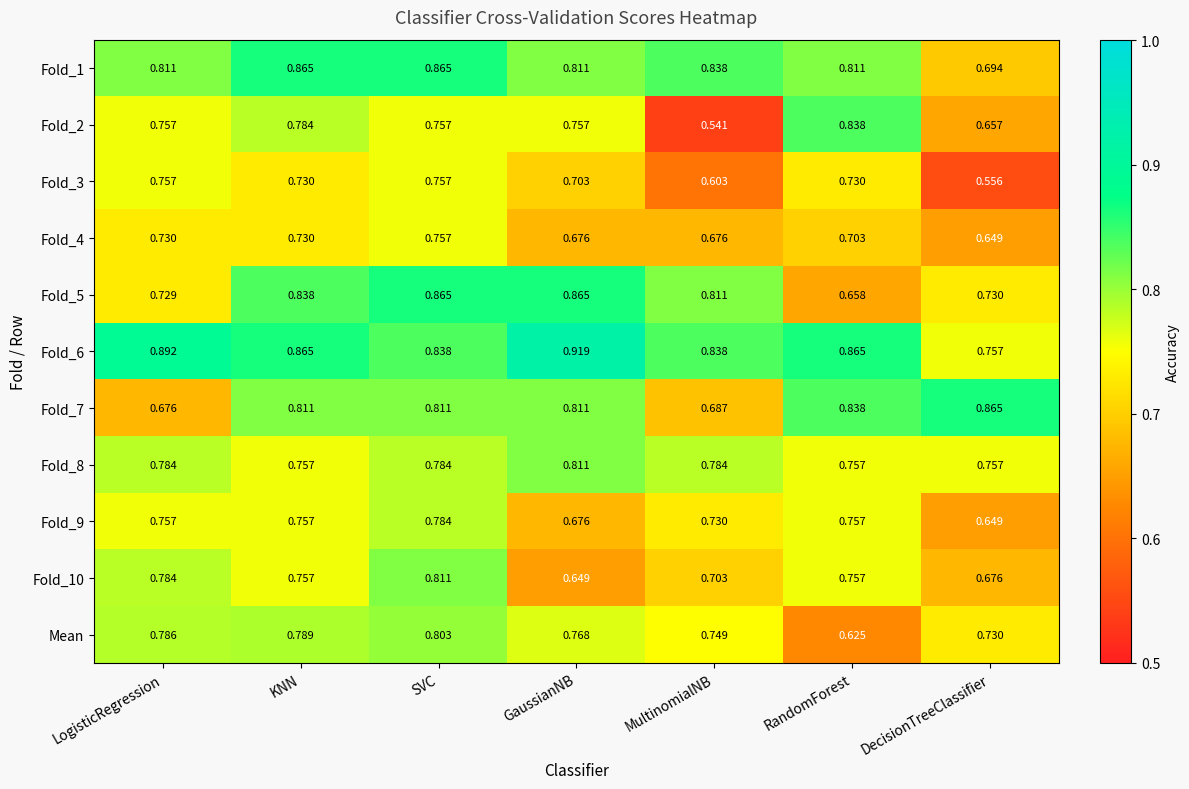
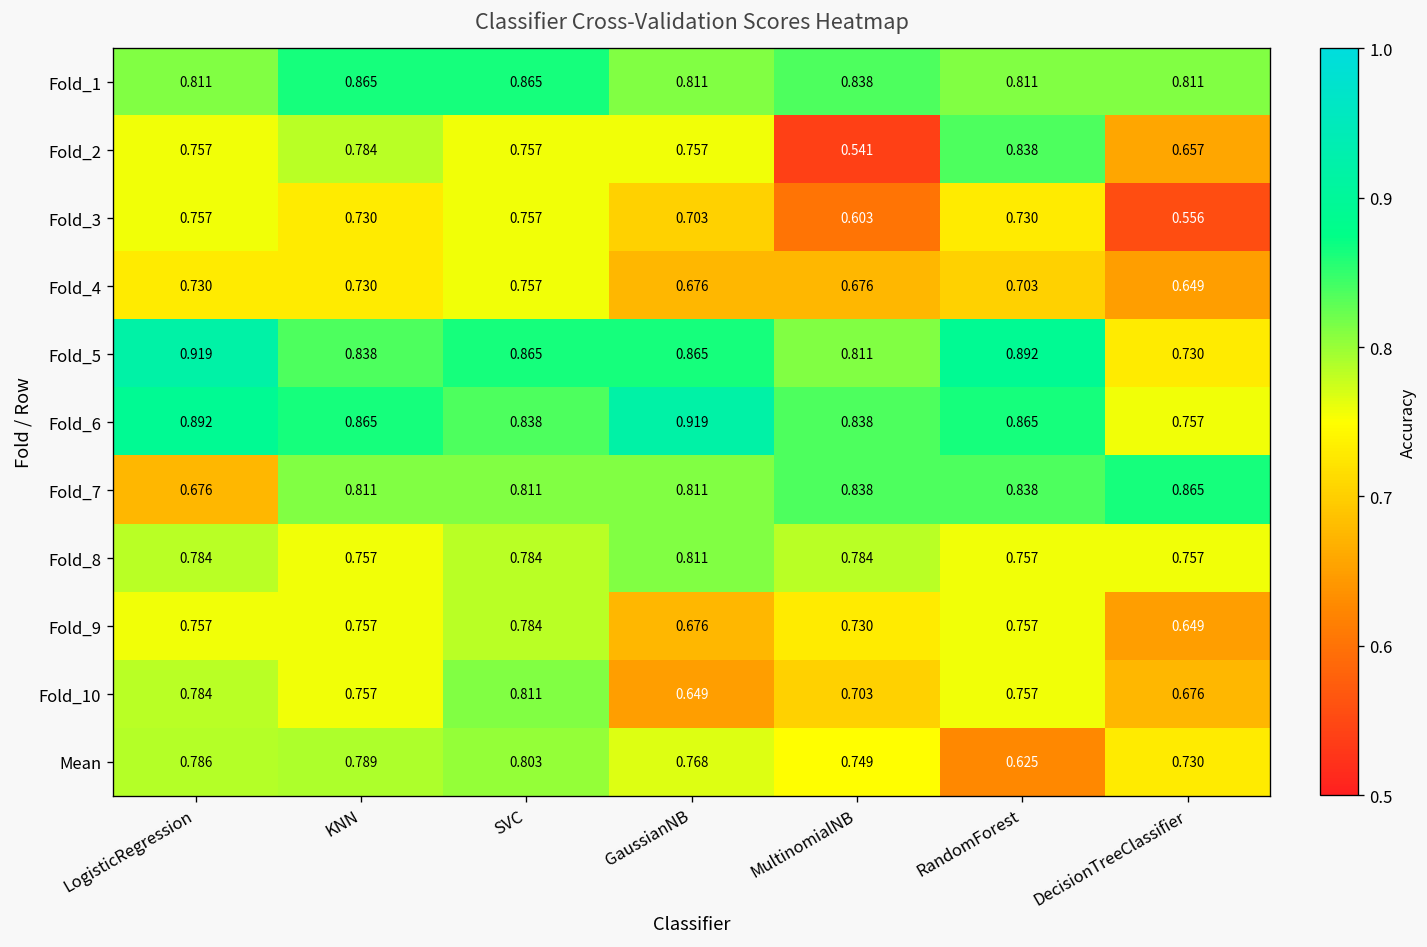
Fold_1, DecisionTreeClassifier: 0.694 -> 0.811
Fold_5, LogisticRegression: 0.729 -> 0.919
Fold_5, RandomForest: 0.658 -> 0.892
Fold_7, MultinomialNB: 0.687 -> 0.838
